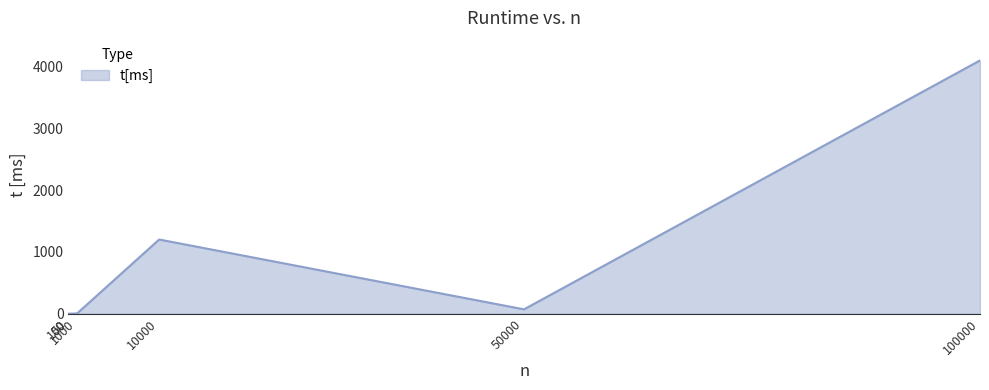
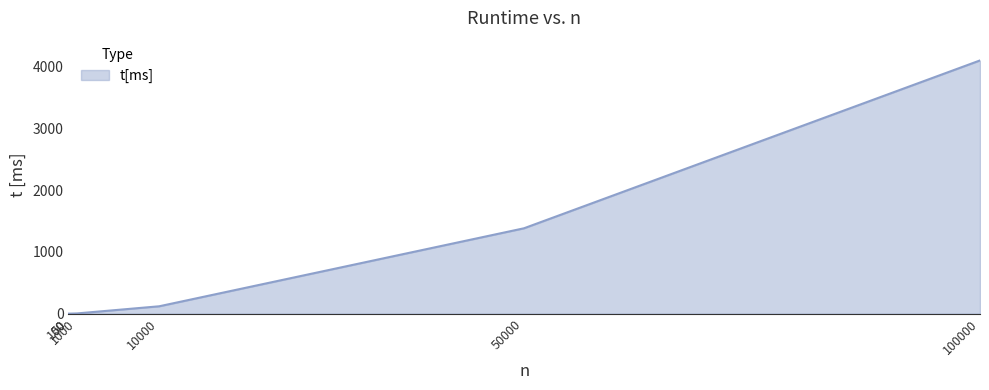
10000: 1200 -> 100
50000: 100 -> 1400
